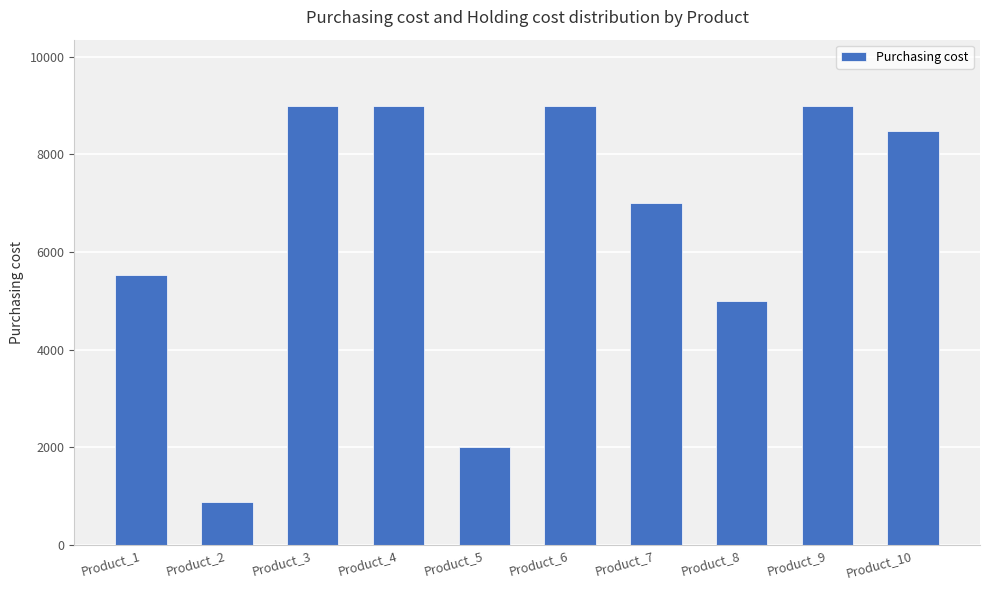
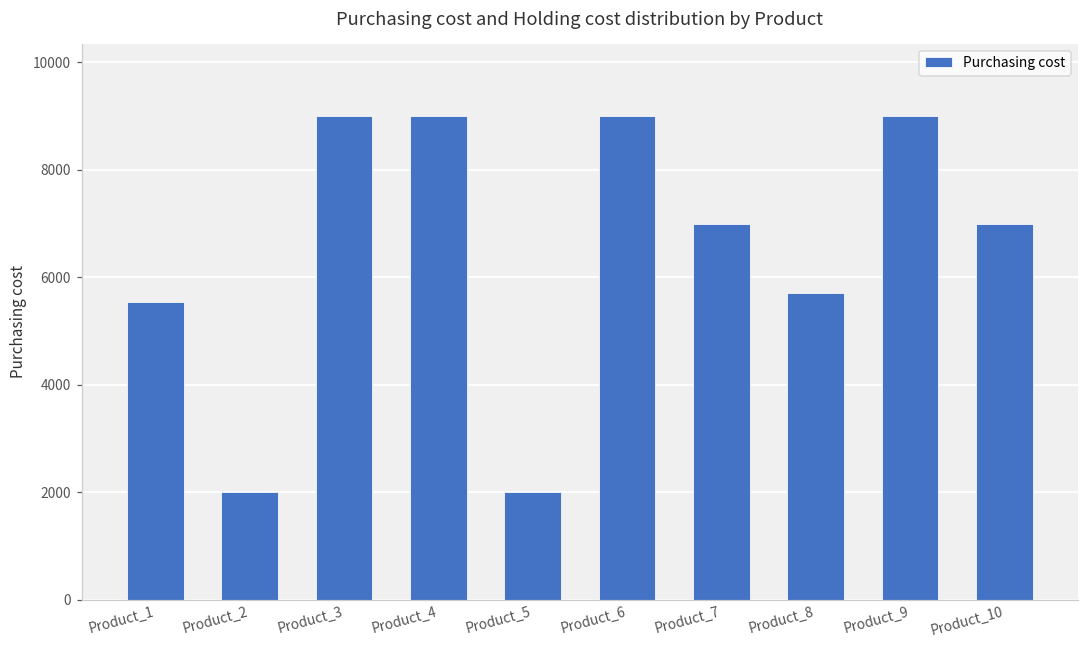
Product_2: 900 -> 2000
Product_8: 5000 -> 5700
Product_10: 8500 -> 7000
